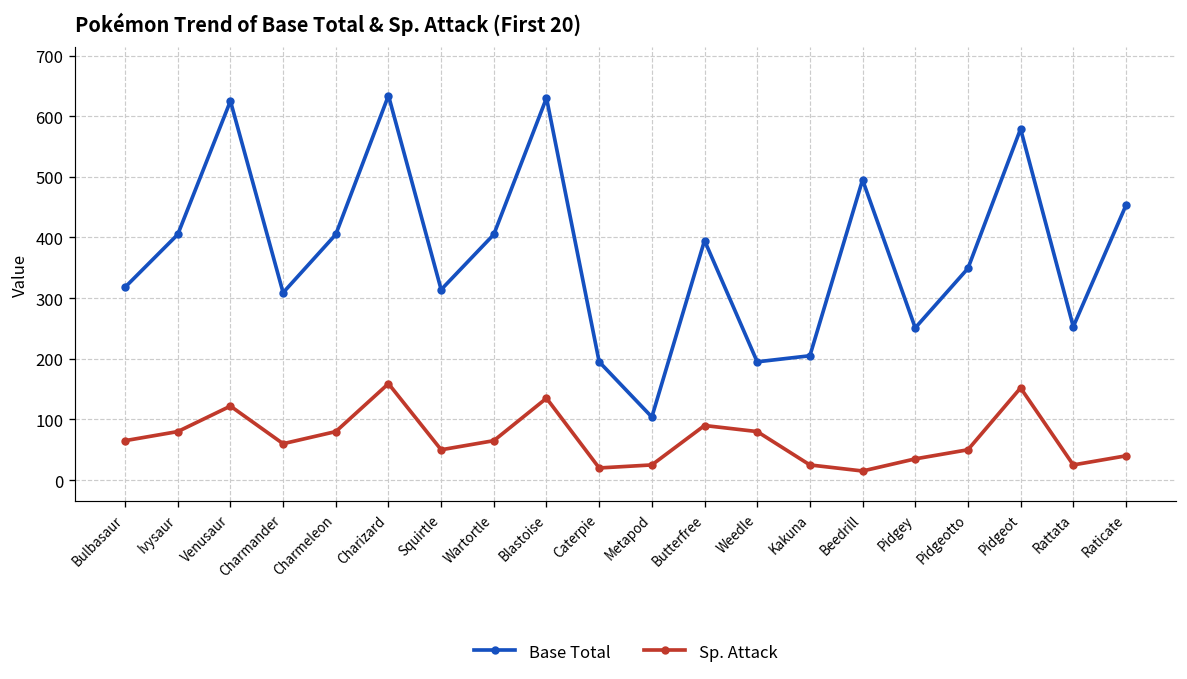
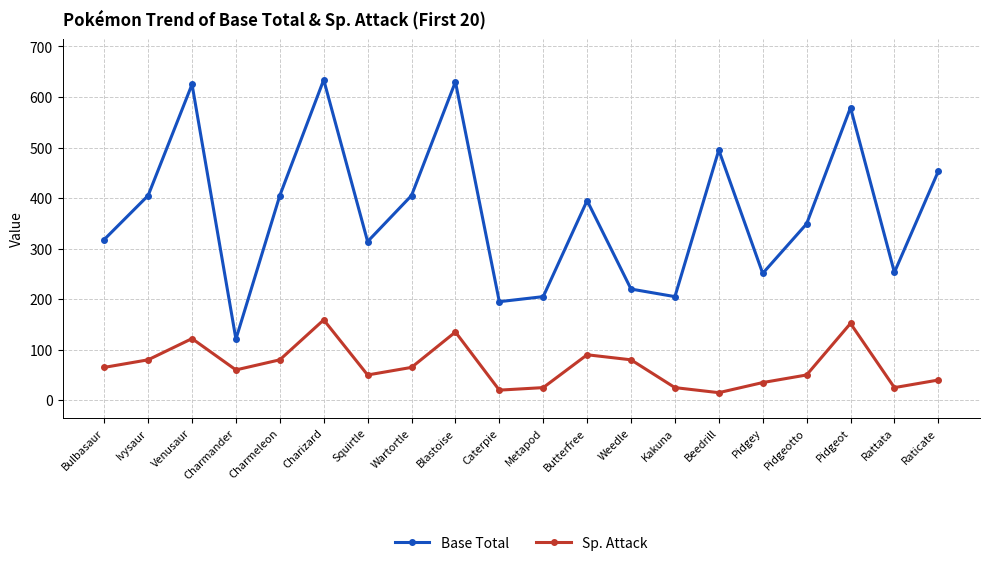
Base Total, Charmander: 310 -> 120
Base Total, Metapod: 100 -> 210
Base Total, Weedle: 200 -> 220
